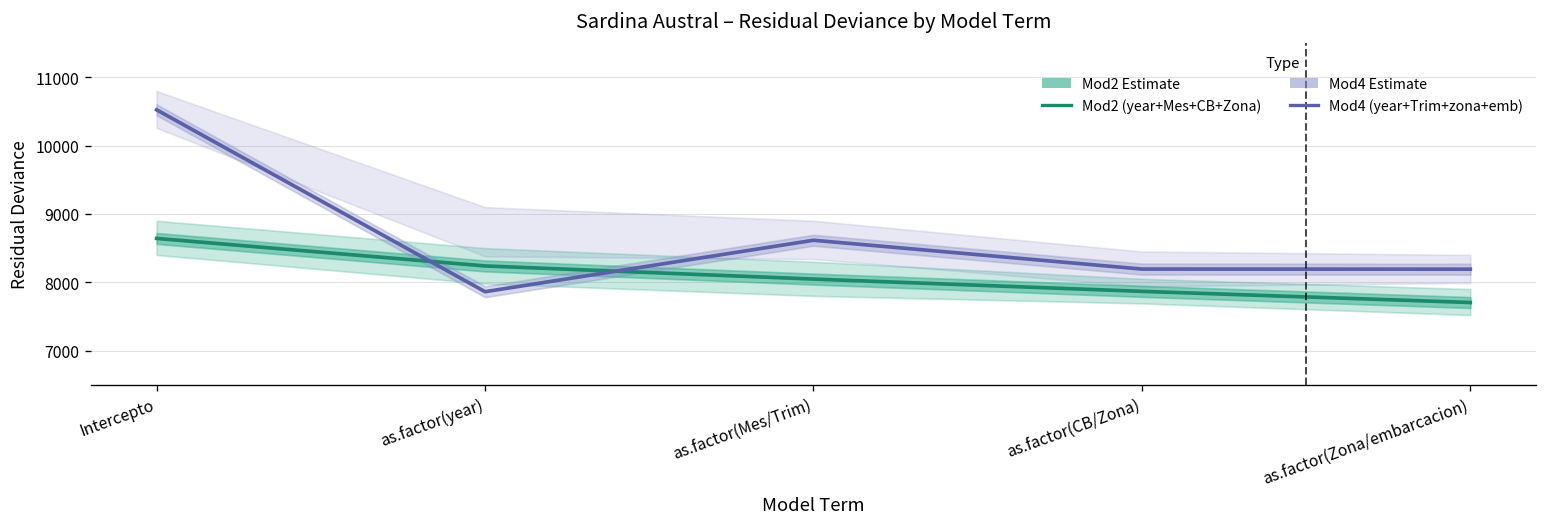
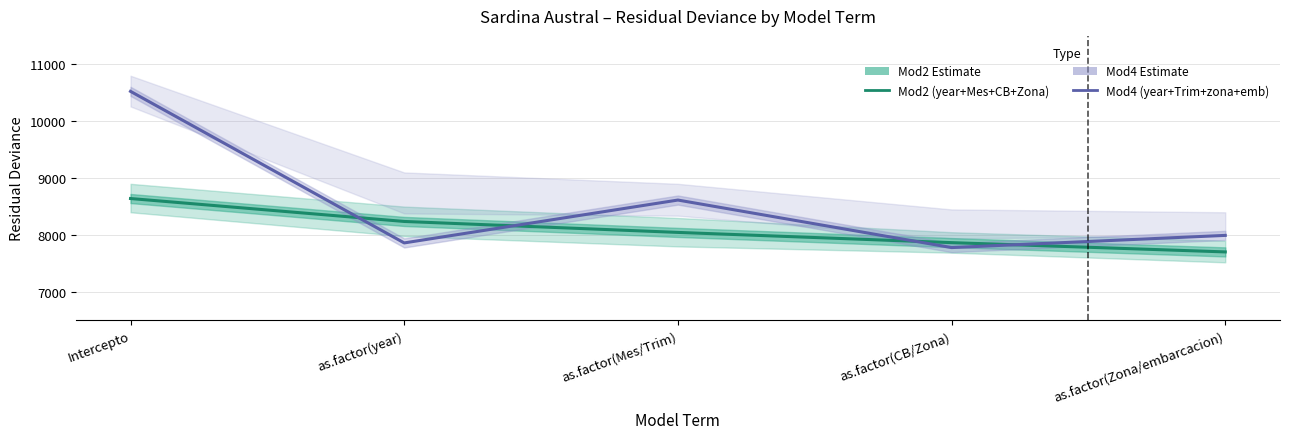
Mod4 (year+Trim+zona+emb), as.factor(CB/Zona): 8200 -> 7800
Mod4 (year+Trim+zona+emb), as.factor(Zona/embarcacion): 8200 -> 8000
